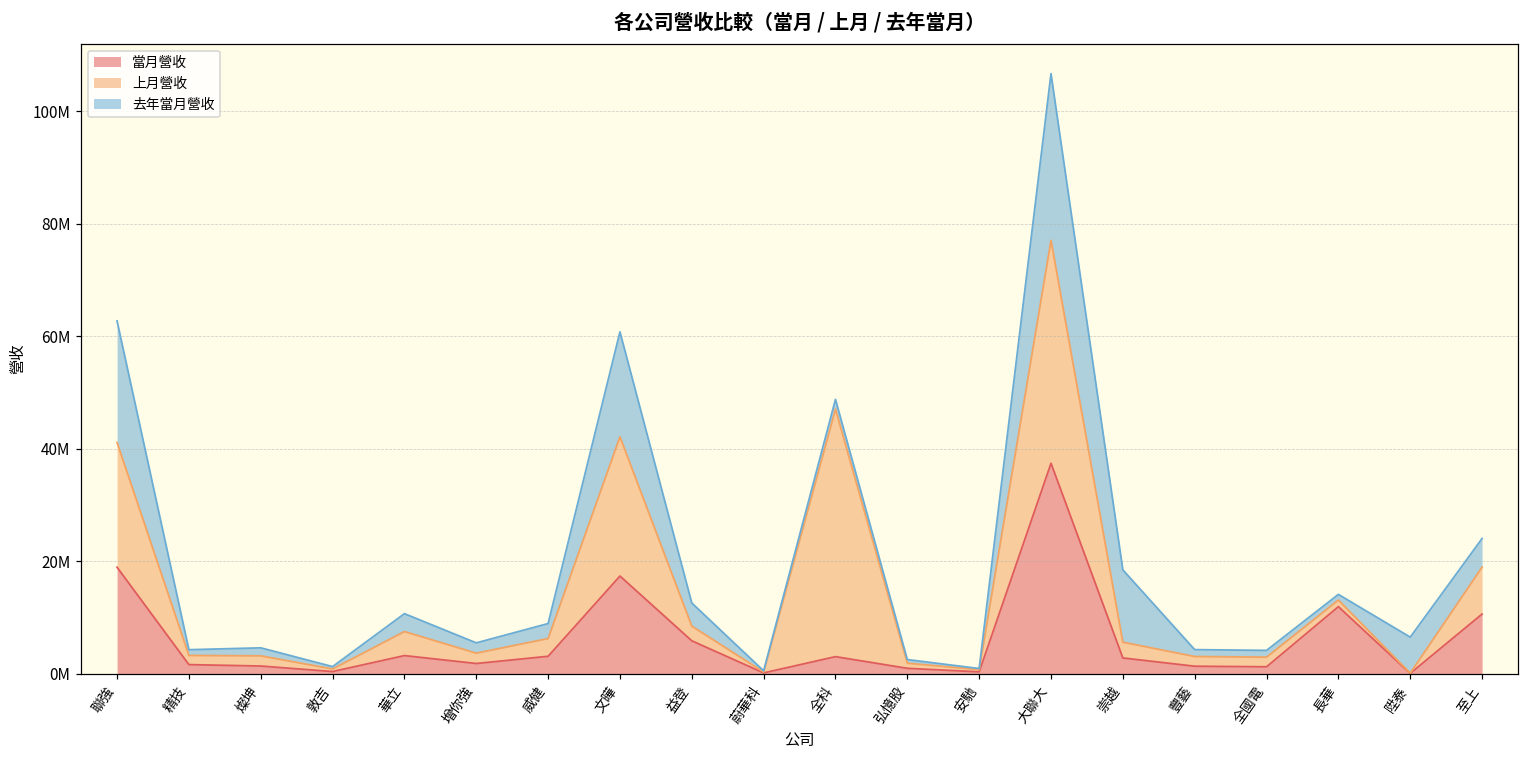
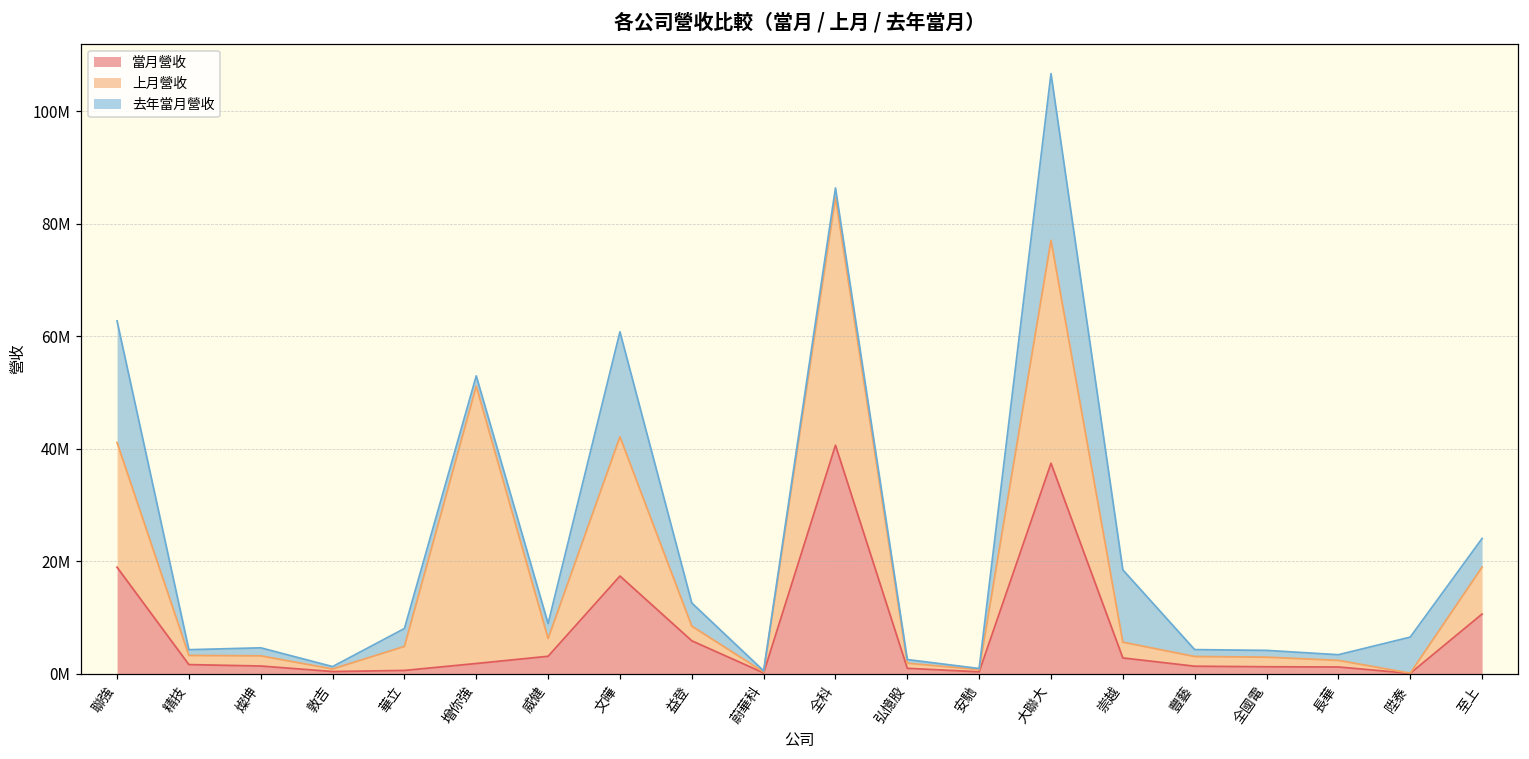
當月營收, 華立: 3000000 -> 1000000
上月營收, 增你強: 2000000 -> 49000000
當月營收, 全科: 3000000 -> 41000000
當月營收, 長華: 12000000 -> 1000000
